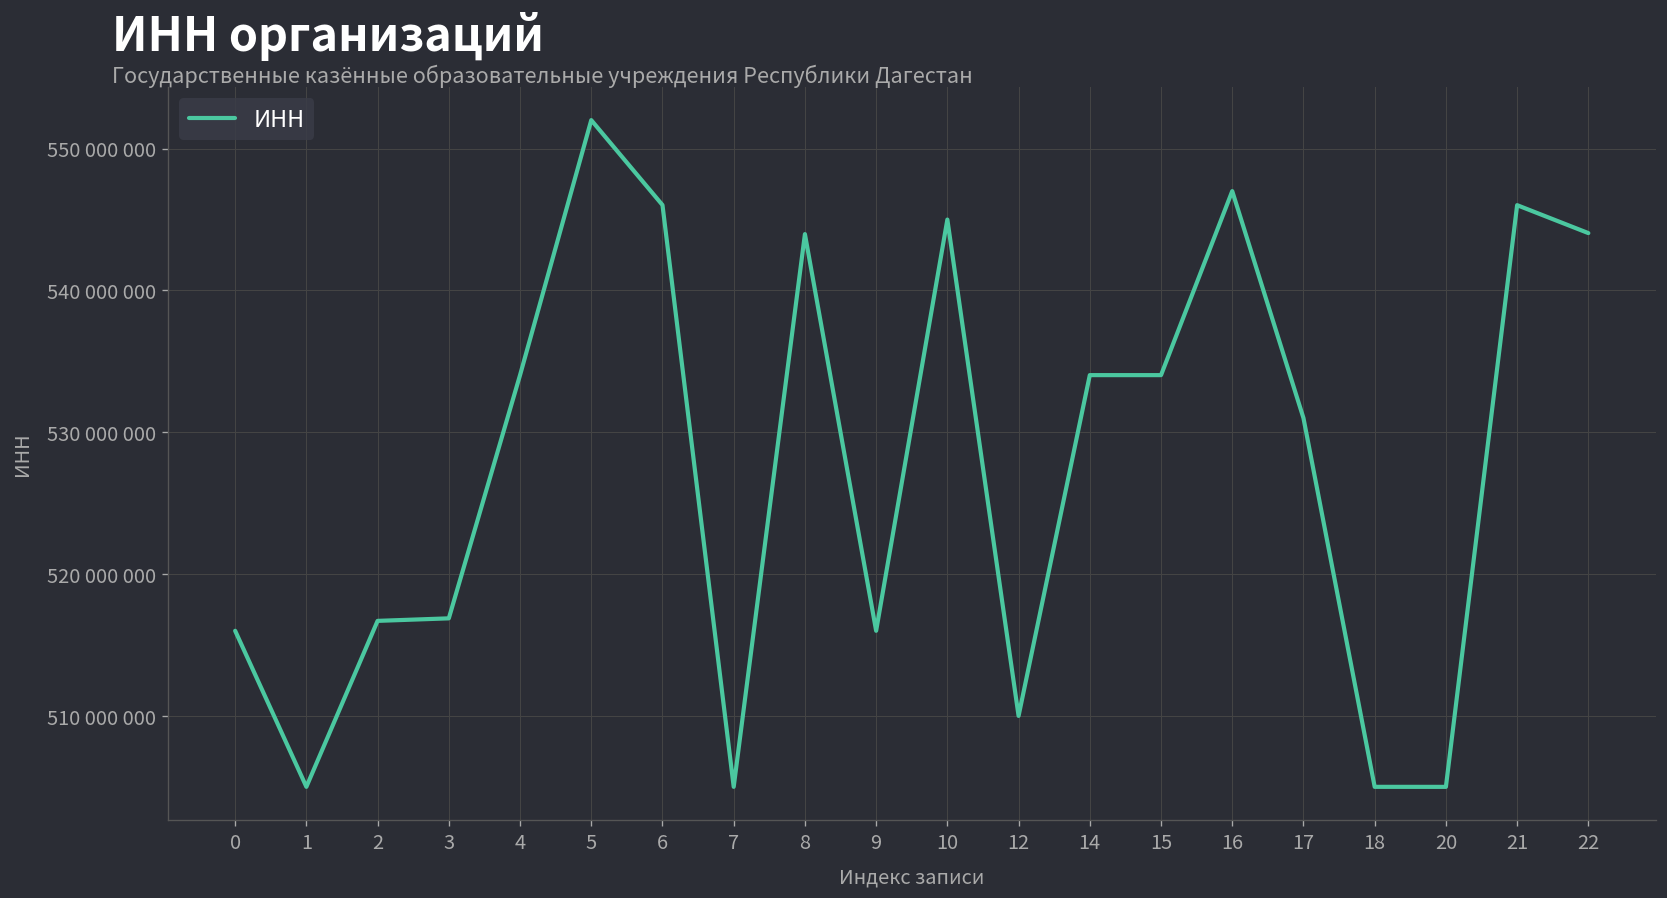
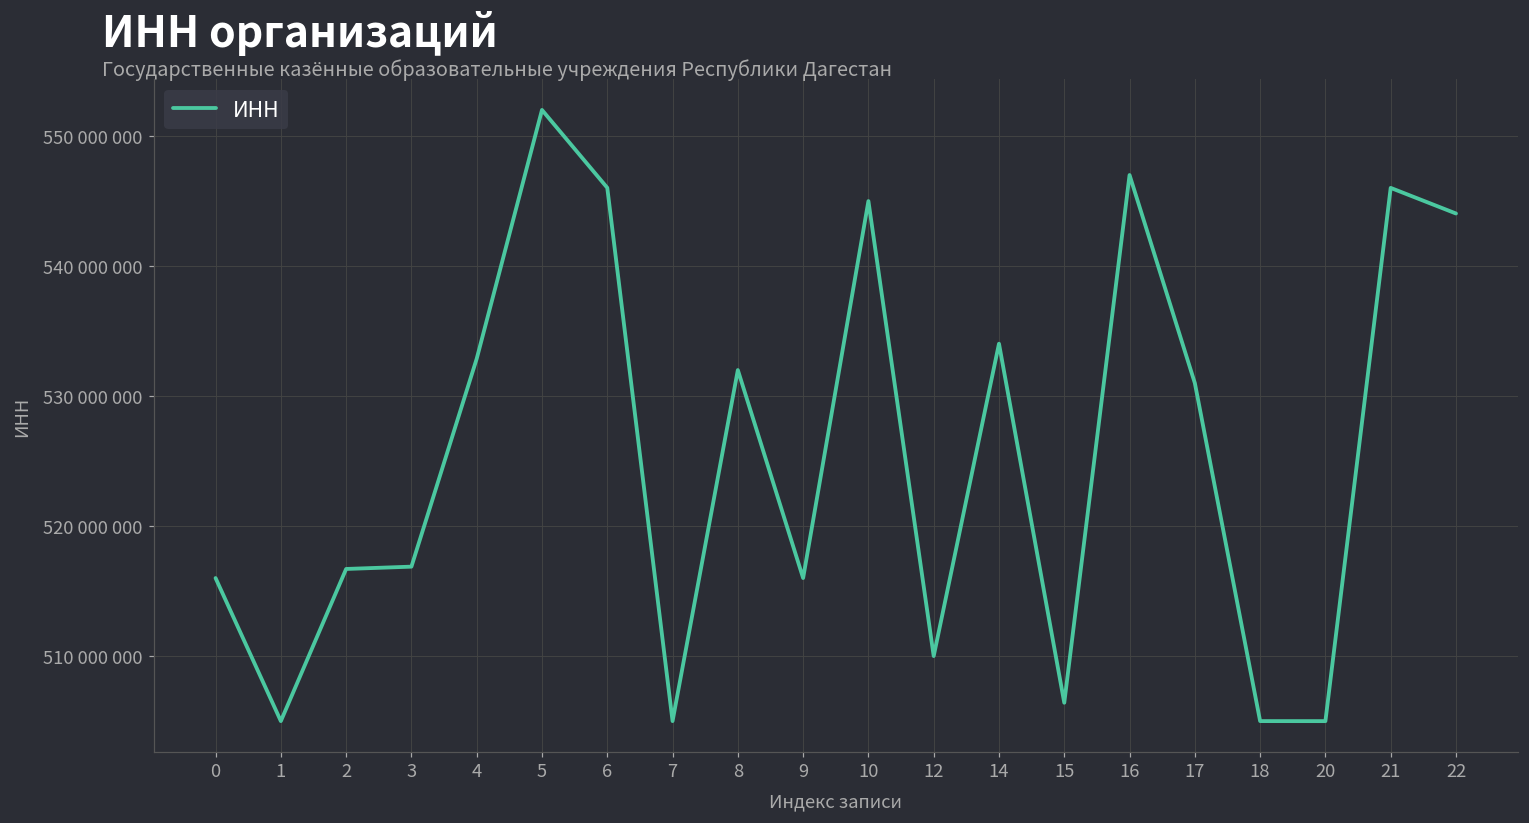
4: 534000000 -> 532900000
8: 544000000 -> 532000000
15: 534000000 -> 506400000
